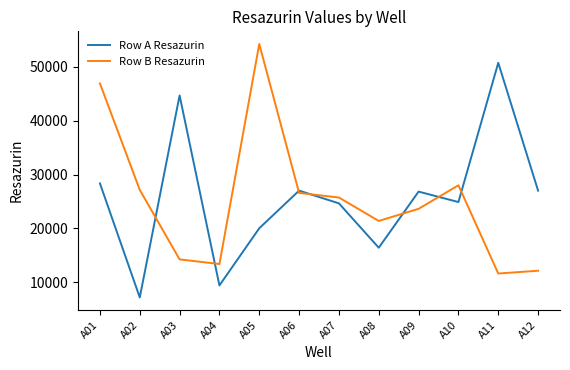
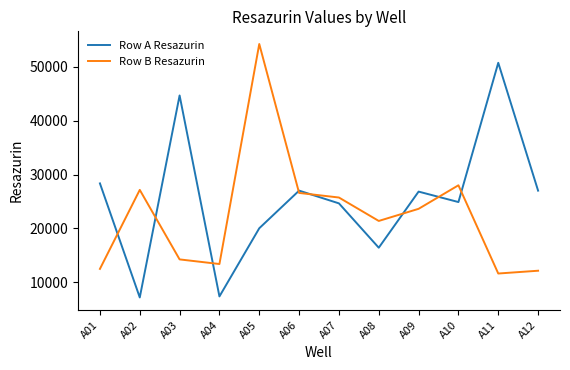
Row B Resazurin, A01: 47000 -> 12000
Row A Resazurin, A04: 9000 -> 7000
